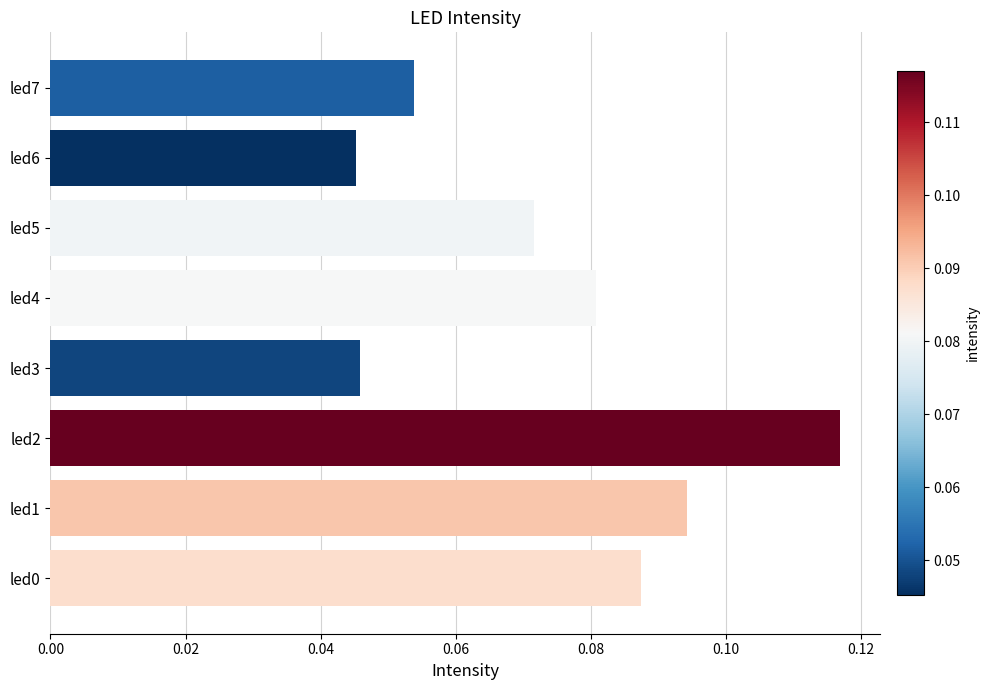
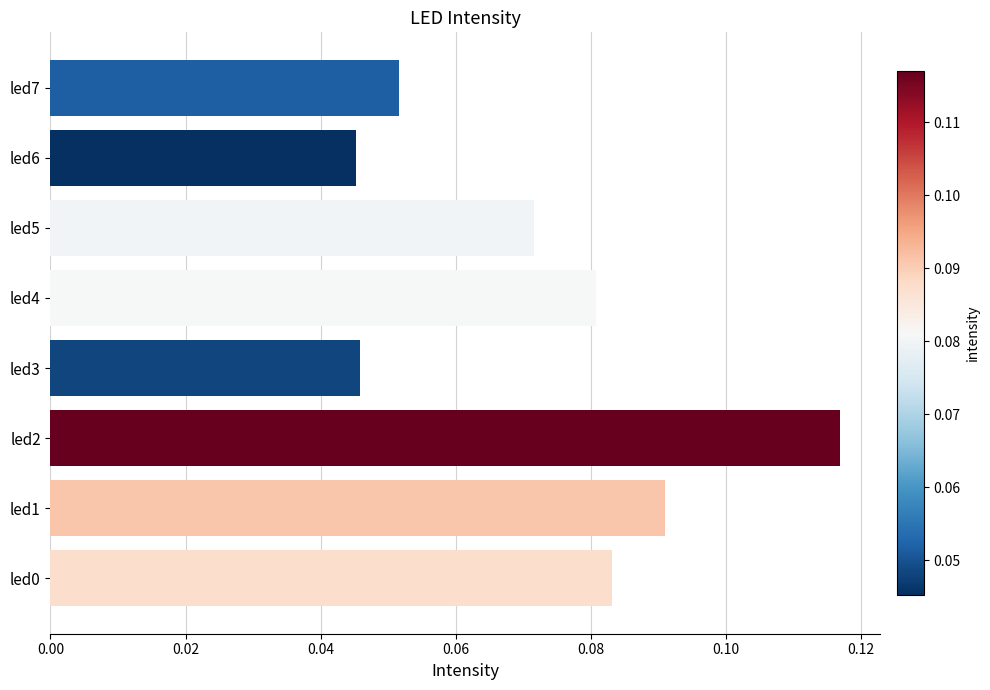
led7: 0.054 -> 0.052
led1: 0.094 -> 0.091
led0: 0.088 -> 0.083
